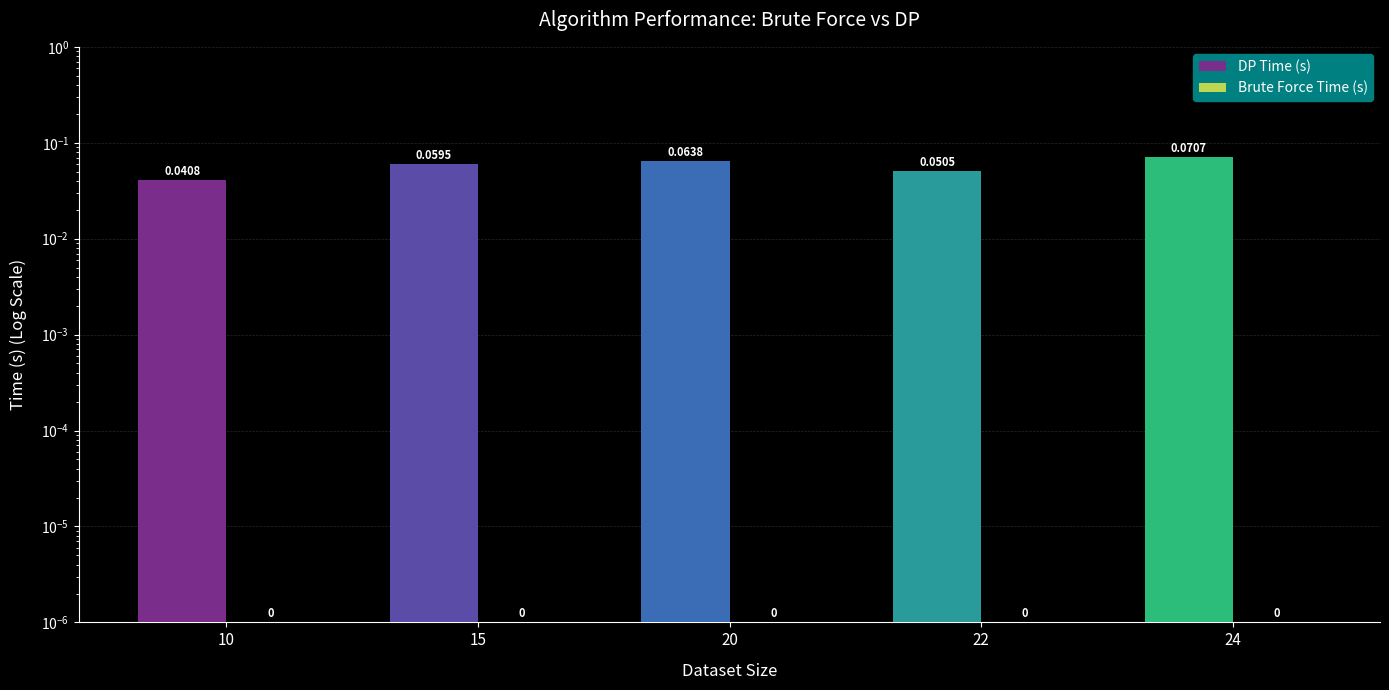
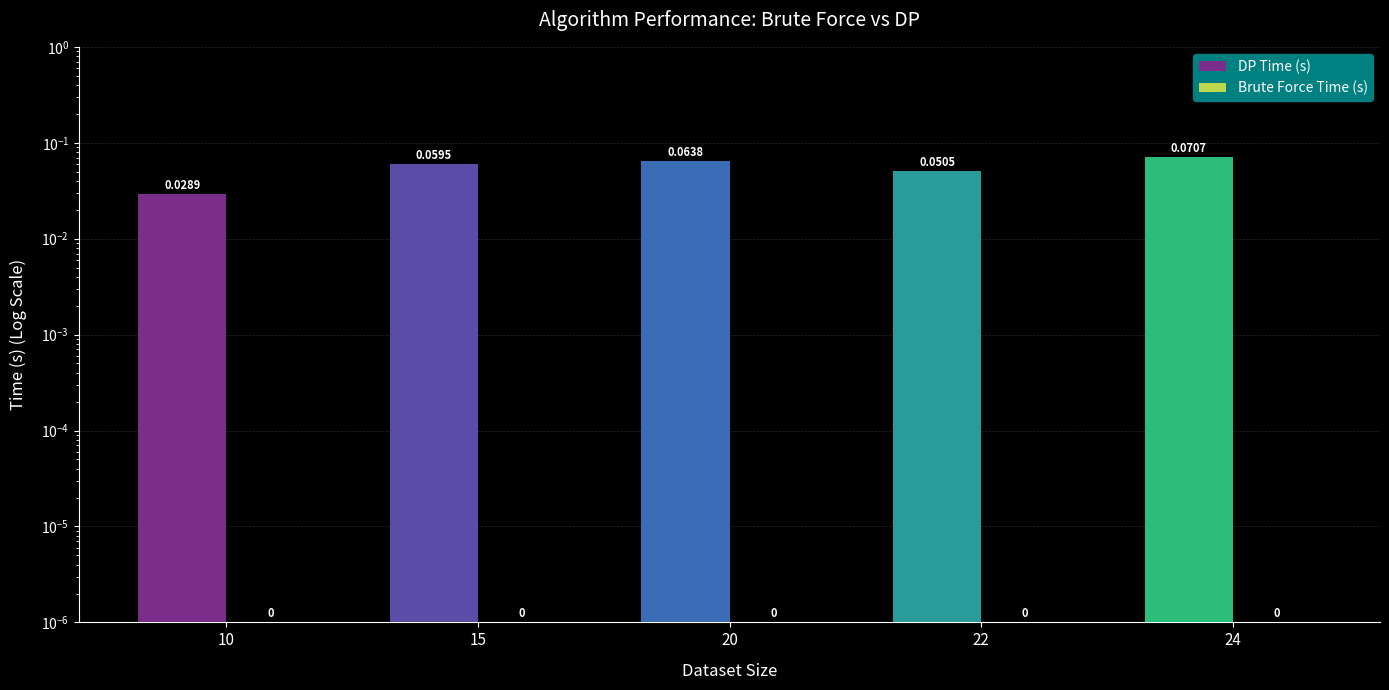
DP Time (s), 10: 0.0408 -> 0.0289
